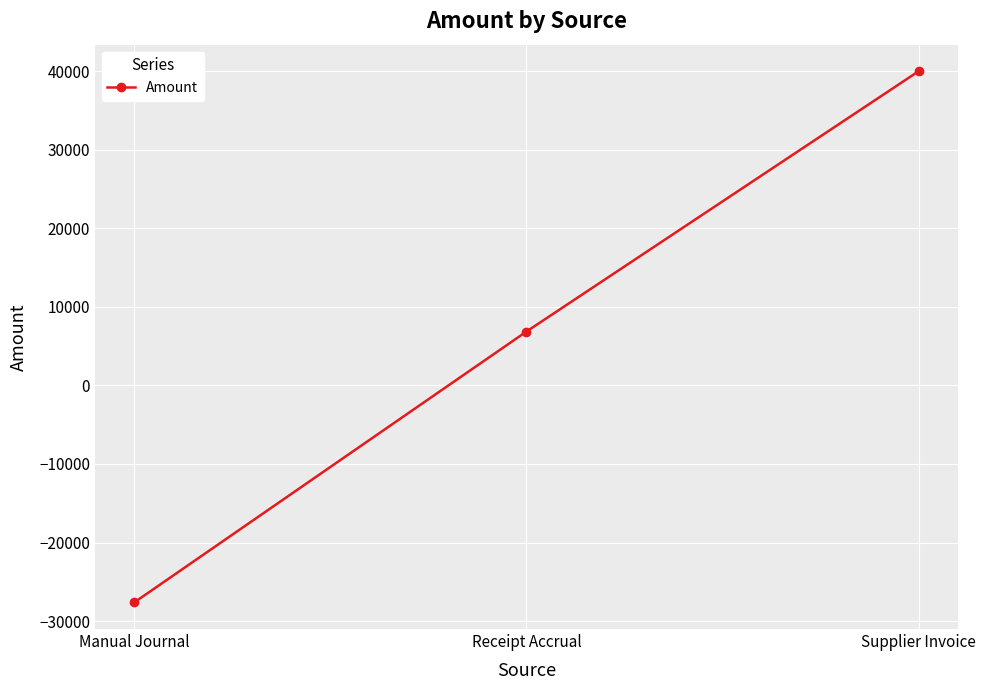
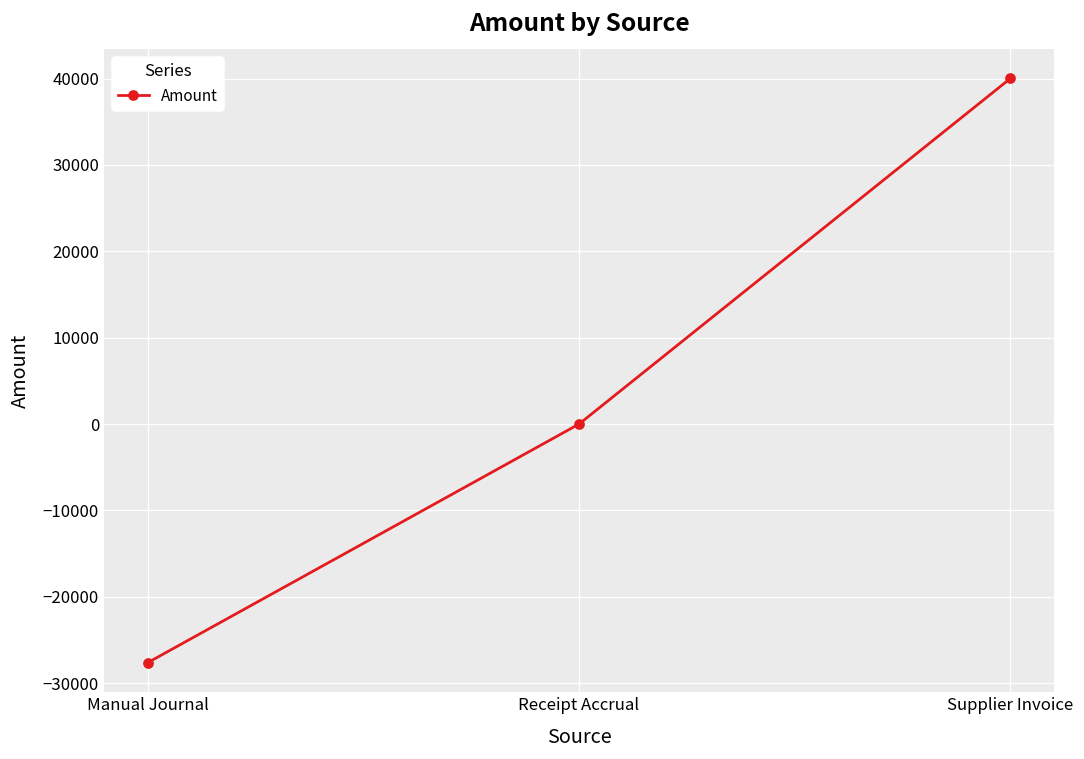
Receipt Accrual: 7000 -> 0
